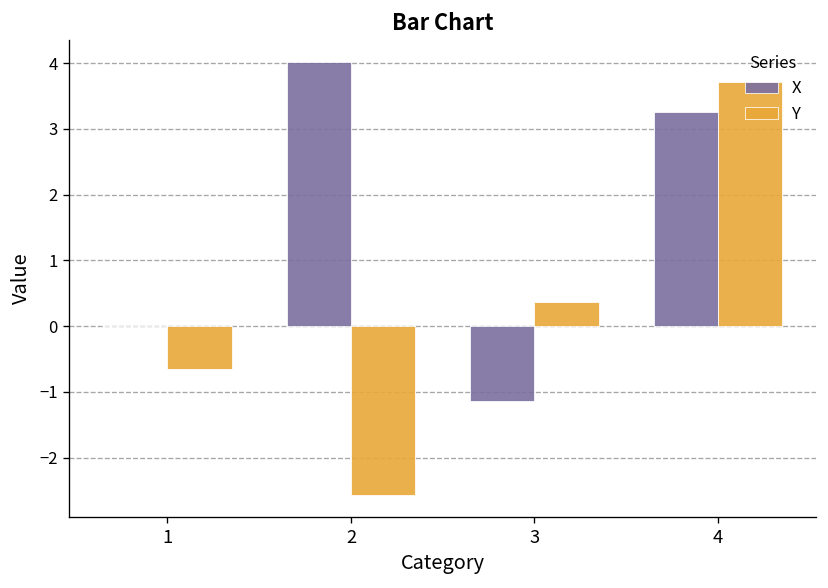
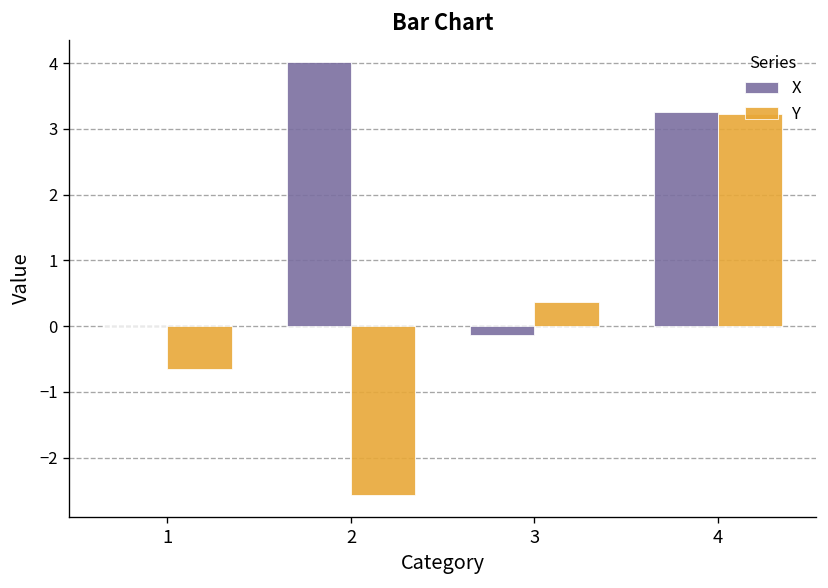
X, 3: -1.1 -> -0.1
Y, 4: 3.7 -> 3.2
